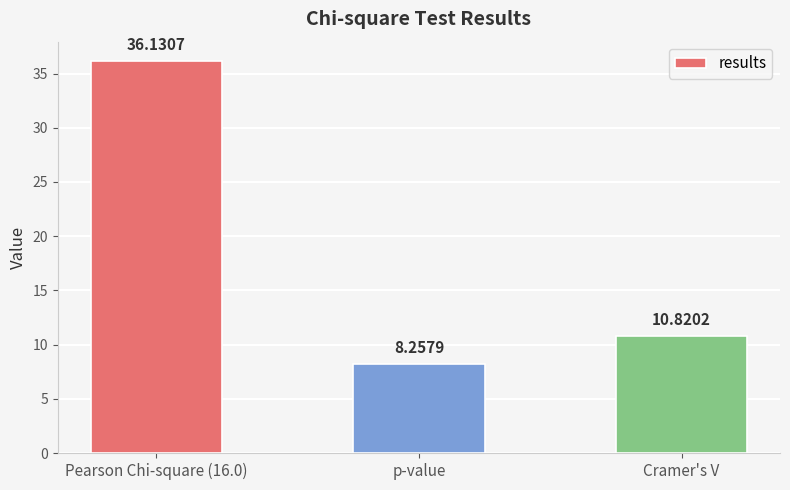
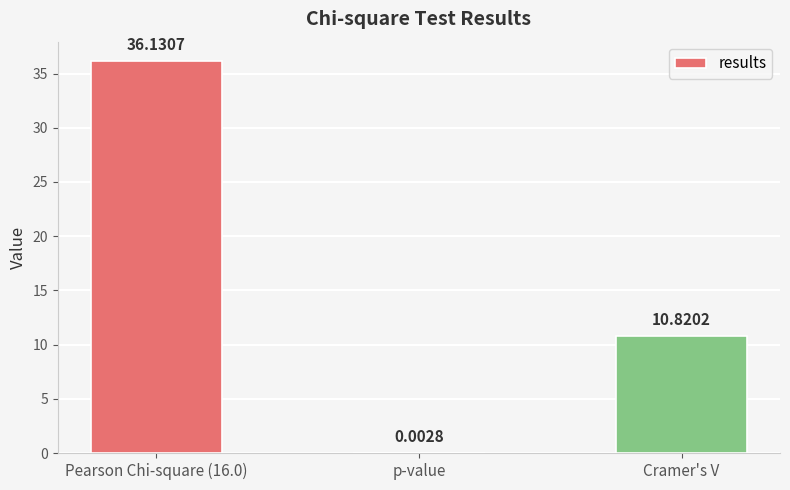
p-value: 8.2579 -> 0.0028
